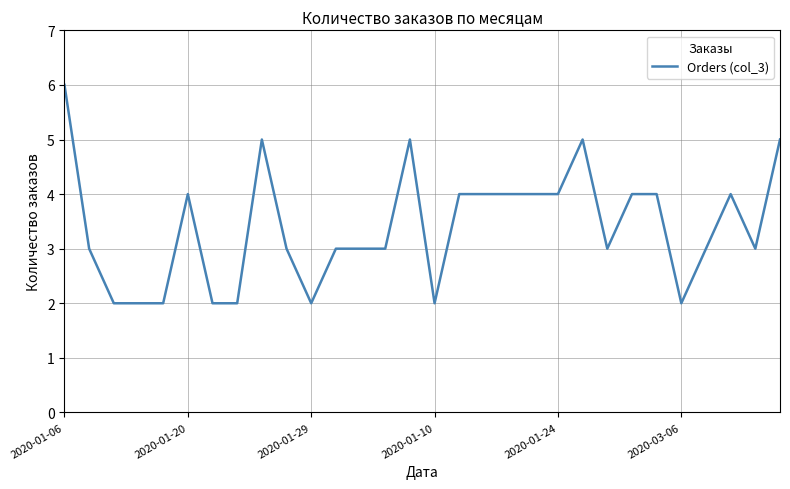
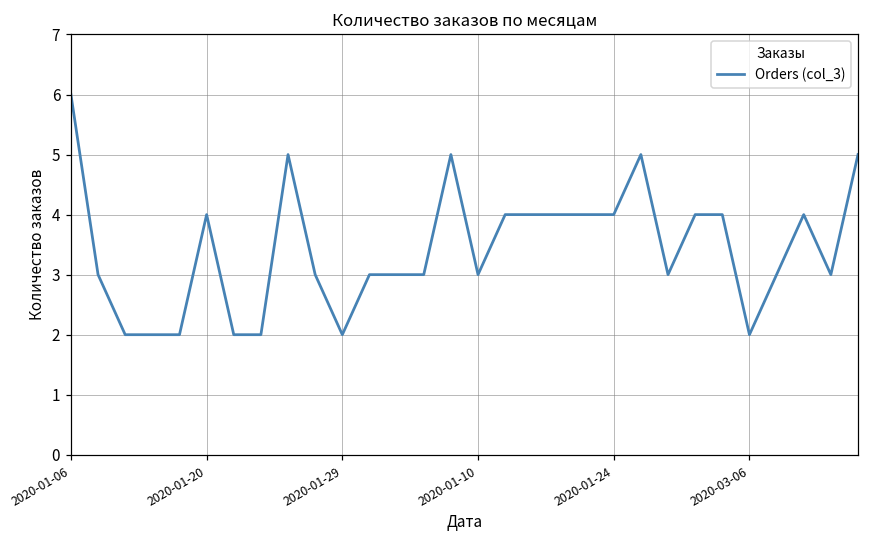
2020-01-10: 2 -> 3
